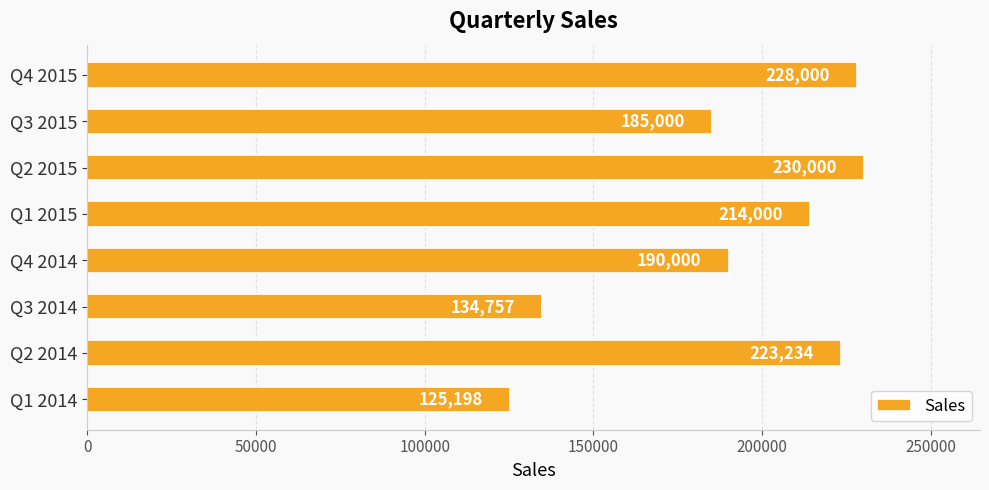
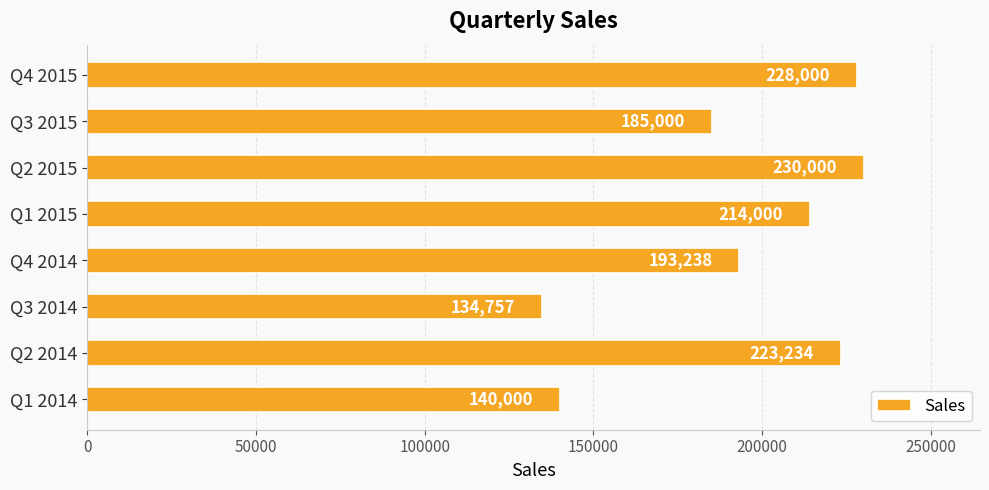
Q4 2014: 190,000 -> 193,238
Q1 2014: 125,198 -> 140,000
